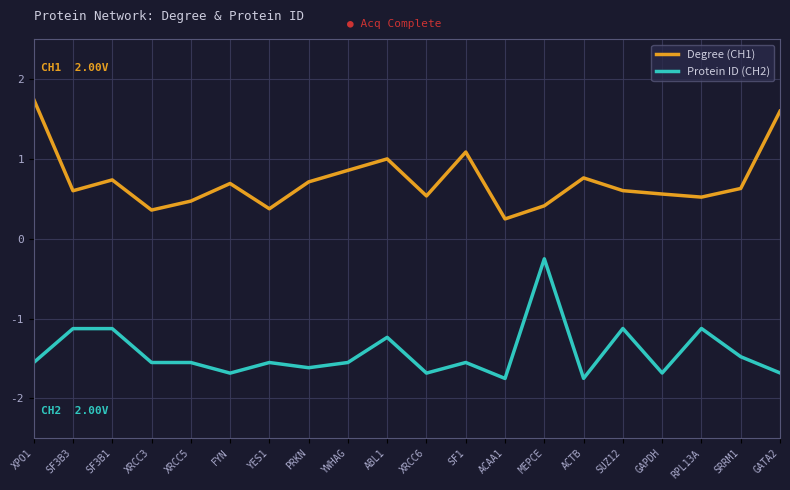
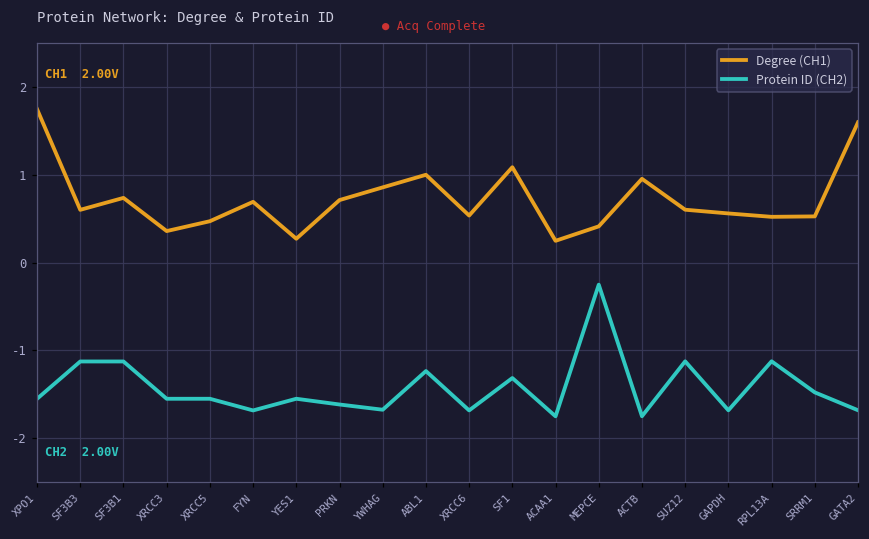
Degree (CH1), YES1: 0.4 -> 0.3
Protein ID (CH2), YWHAG: -1.5 -> -1.7
Protein ID (CH2), SF1: -1.5 -> -1.3
Degree (CH1), ACTB: 0.8 -> 1.0
Degree (CH1), SRRM1: 0.6 -> 0.5
